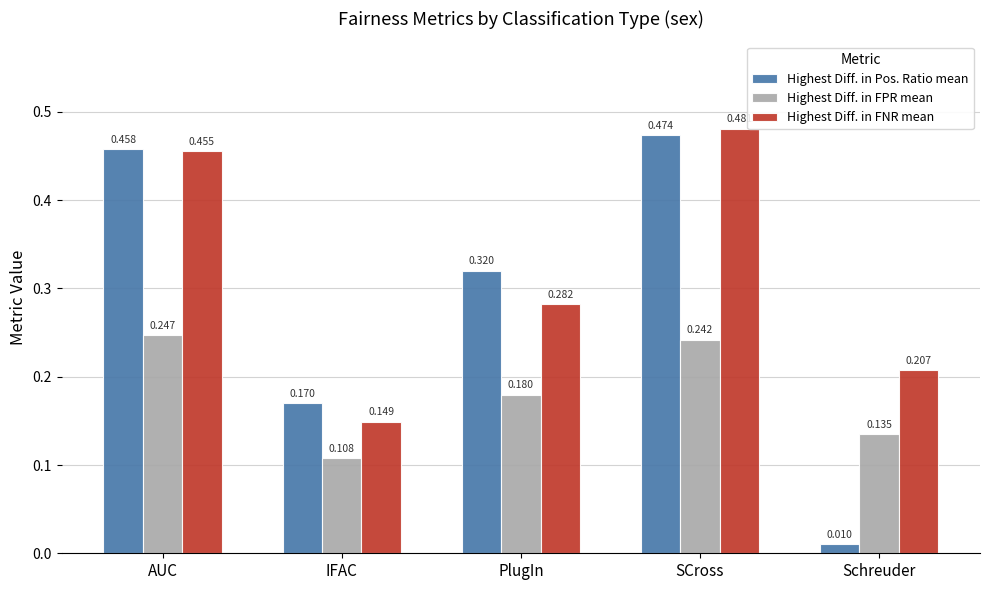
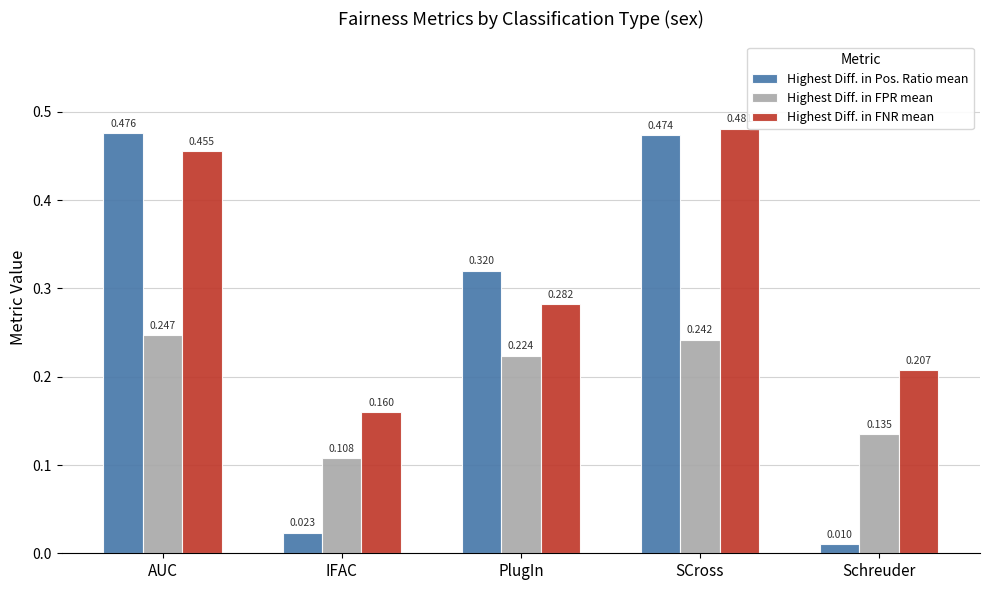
Highest Diff. in Pos. Ratio mean, AUC: 0.458 -> 0.476
Highest Diff. in Pos. Ratio mean, IFAC: 0.170 -> 0.023
Highest Diff. in FNR mean, IFAC: 0.149 -> 0.160
Highest Diff. in FPR mean, PlugIn: 0.180 -> 0.224
